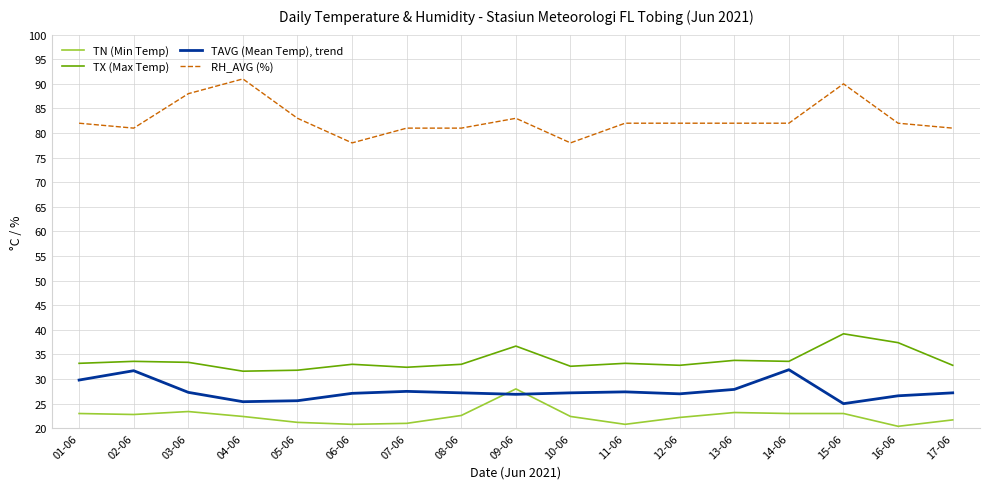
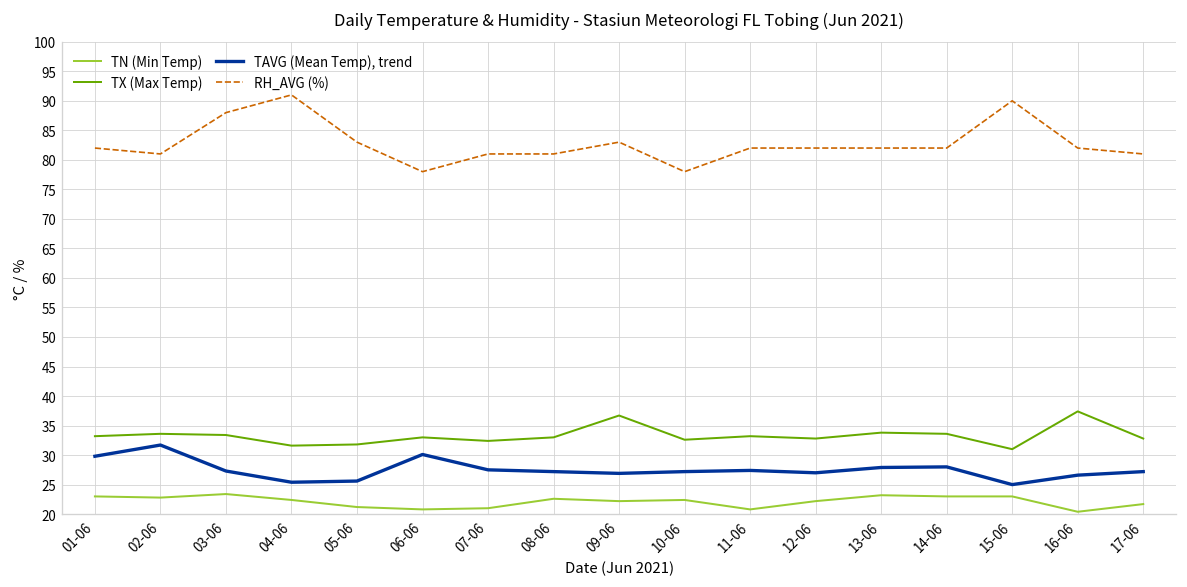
TAVG (Mean Temp), trend, 06-06: 27 -> 30
TN (Min Temp), 09-06: 28 -> 22
TAVG (Mean Temp), trend, 14-06: 32 -> 28
TX (Max Temp), 15-06: 39 -> 31
